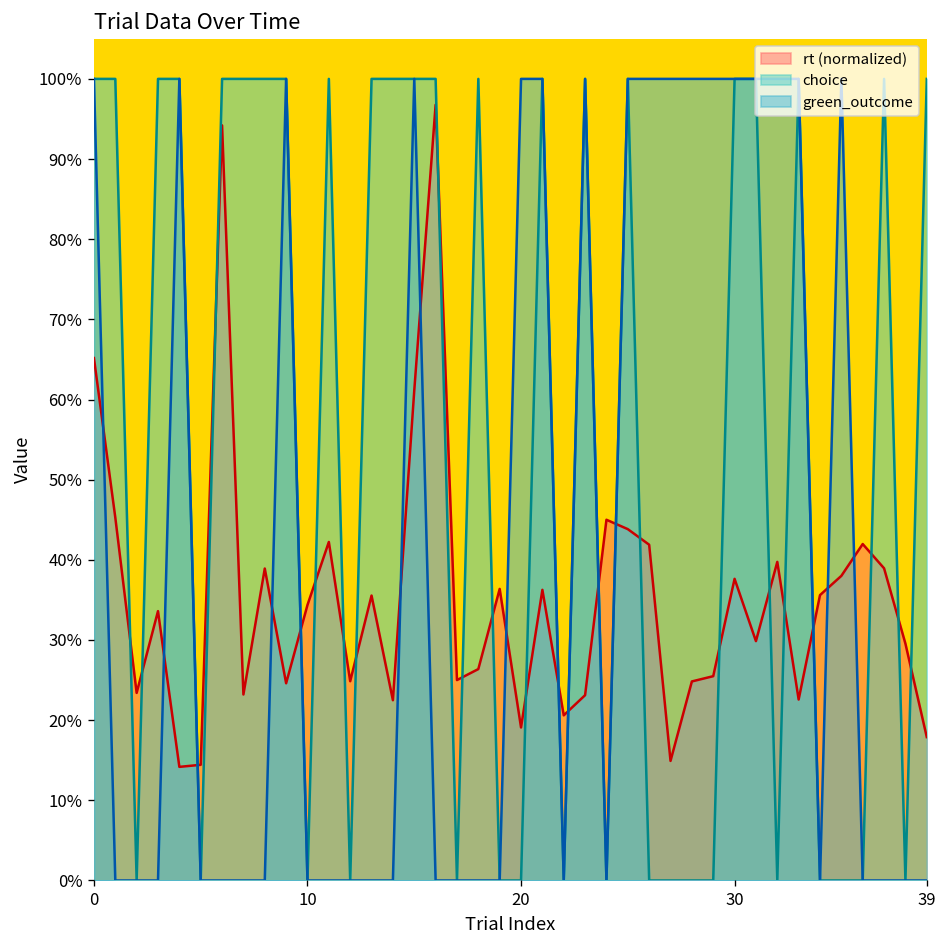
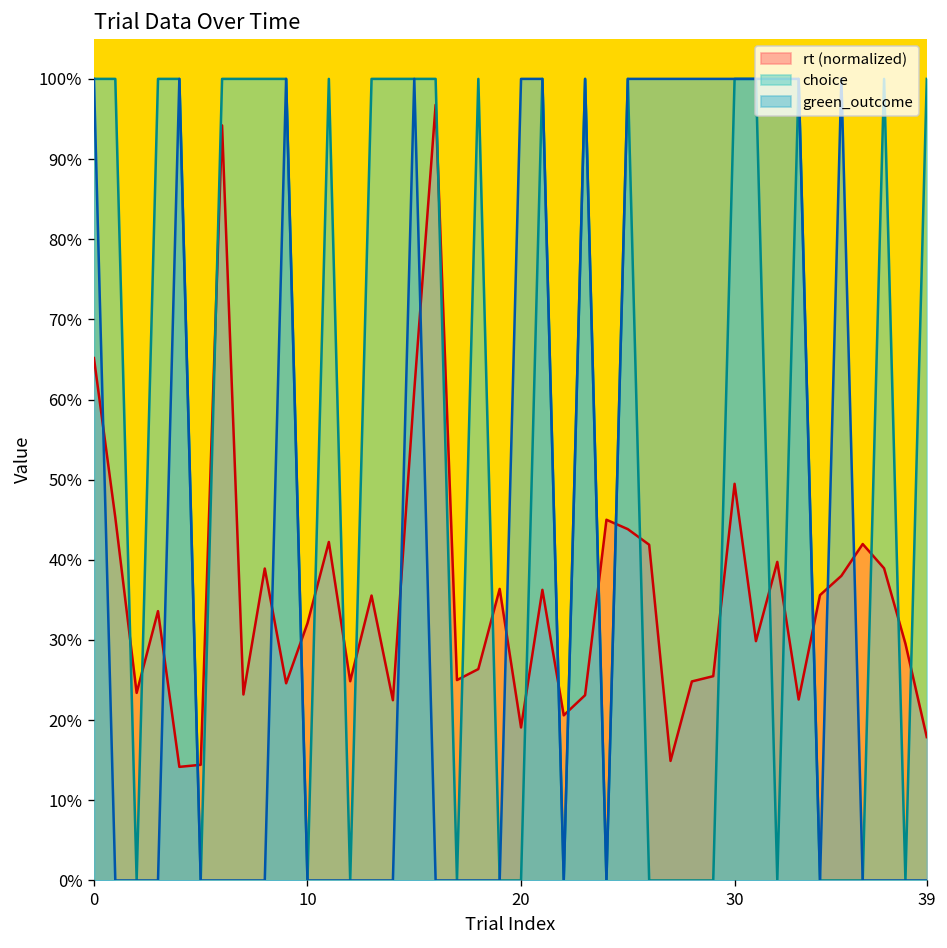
rt (normalized), 10: 34% -> 32%
rt (normalized), 30: 38% -> 49%
